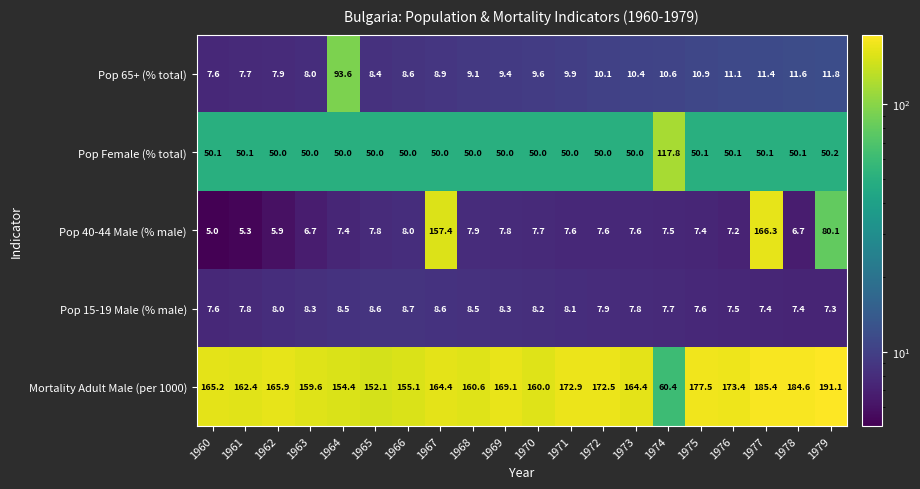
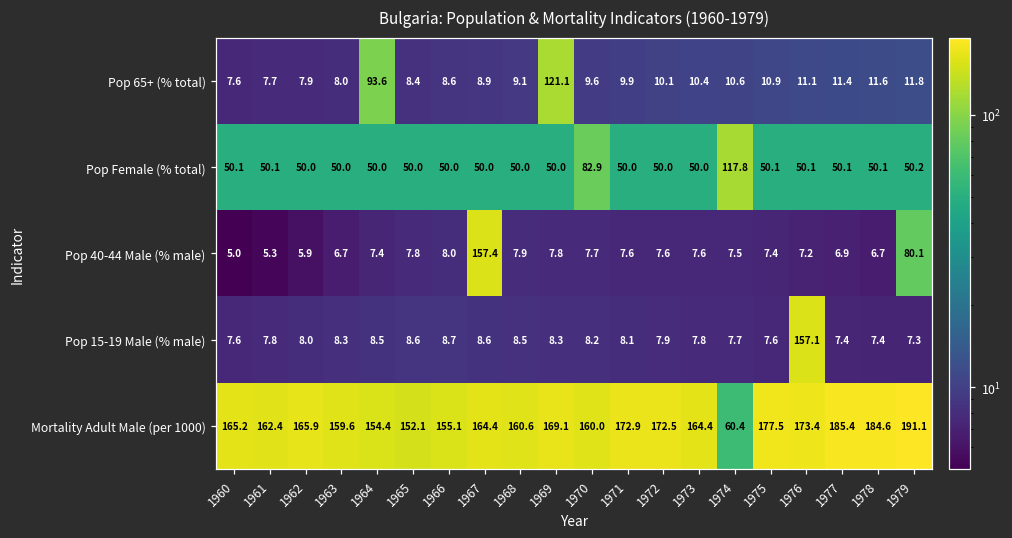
Pop 65+ (% total), 1969: 9.4 -> 121.1
Pop Female (% total), 1970: 50.0 -> 82.9
Pop 40-44 Male (% male), 1977: 166.3 -> 6.9
Pop 15-19 Male (% male), 1976: 7.5 -> 157.1
